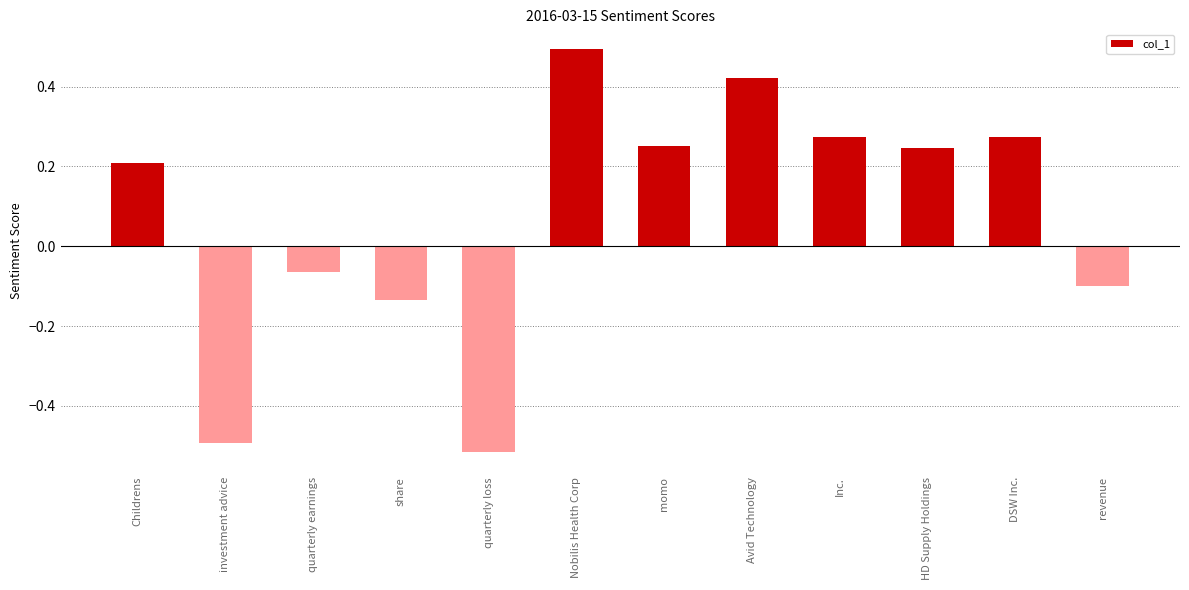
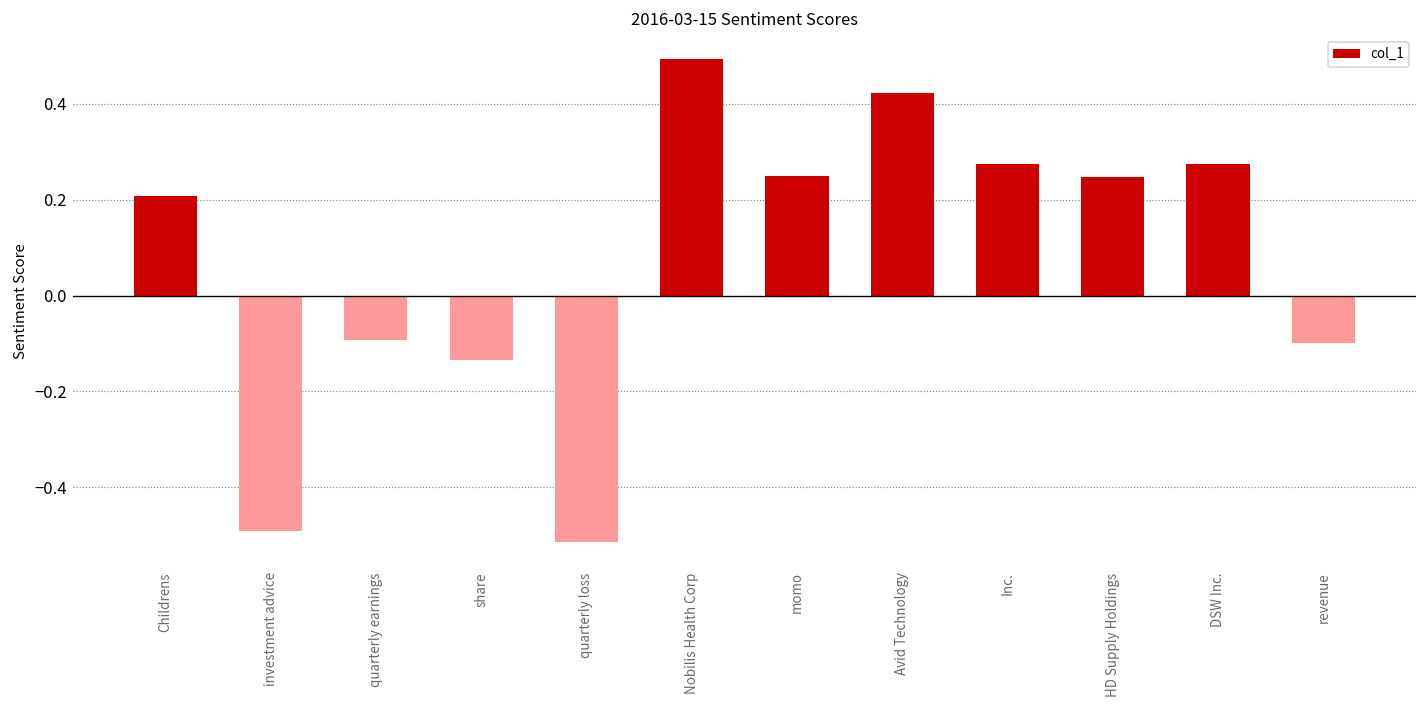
quarterly earnings: -0.06 -> -0.09
